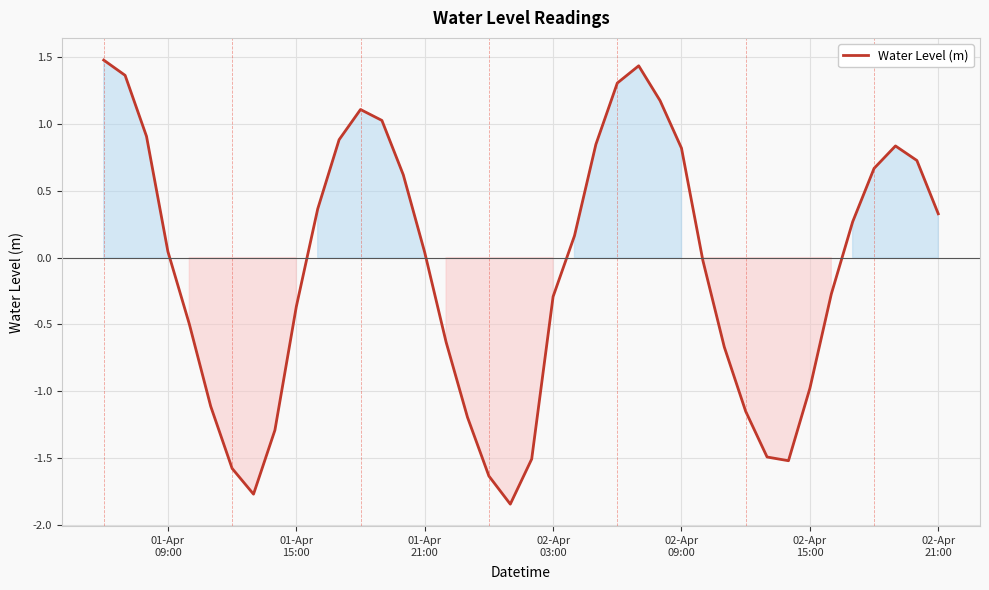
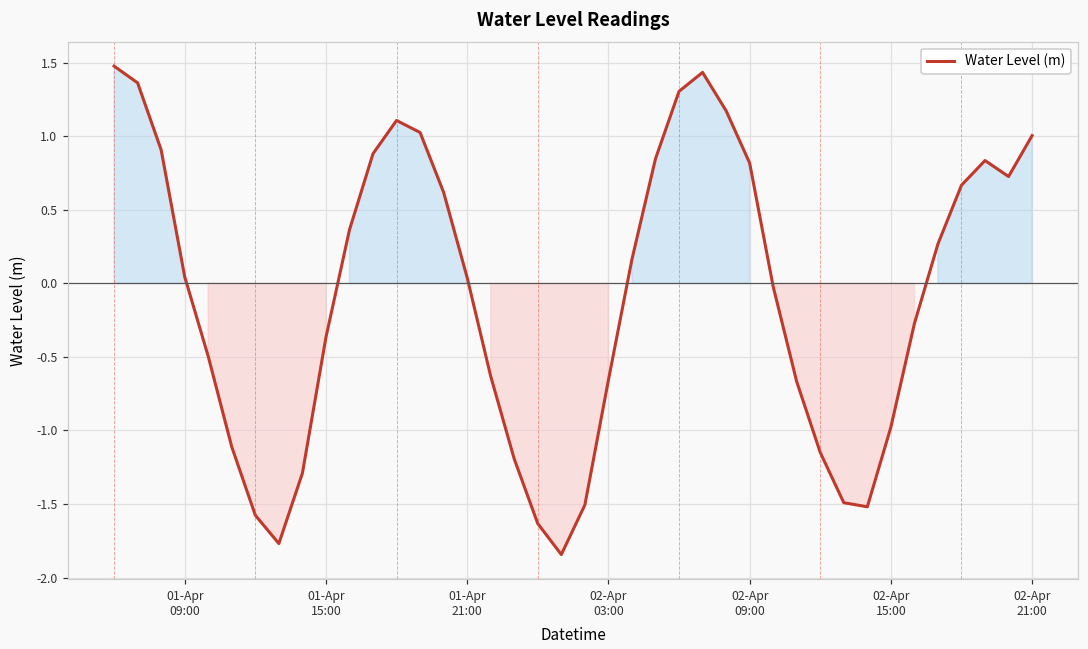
02-Apr 03:00: -0.29 -> -0.66
02-Apr 21:00: 0.33 -> 1.00
